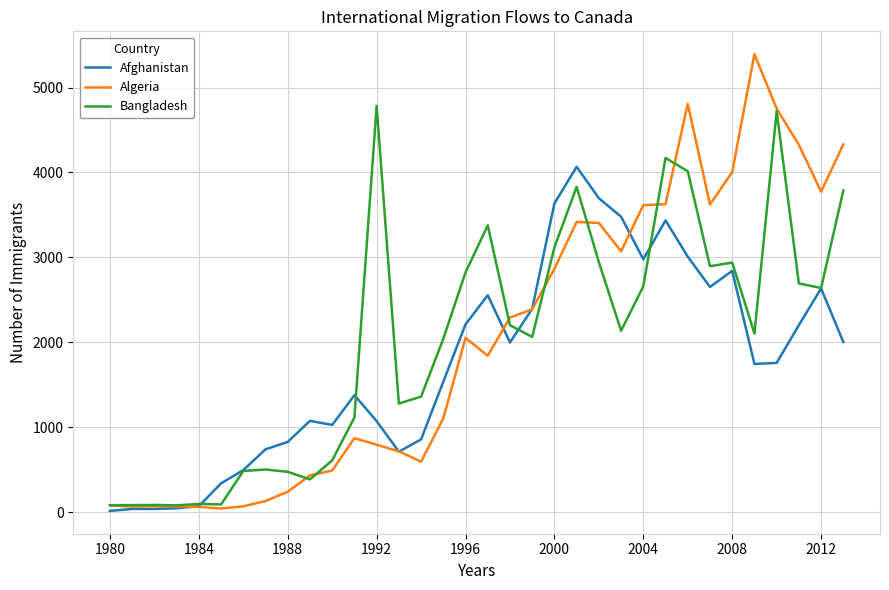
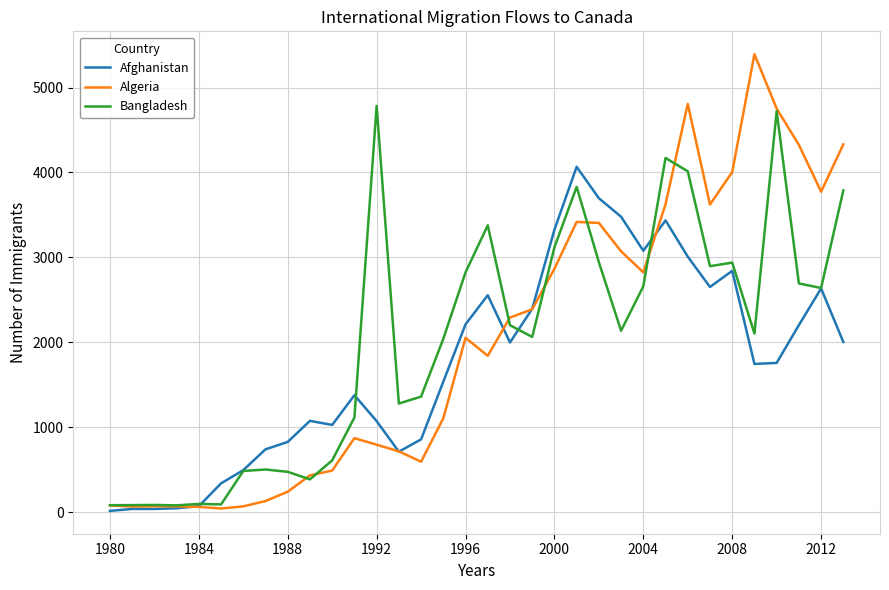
Afghanistan, 2000: 3600 -> 3300
Afghanistan, 2004: 3000 -> 3100
Algeria, 2004: 3600 -> 2800
